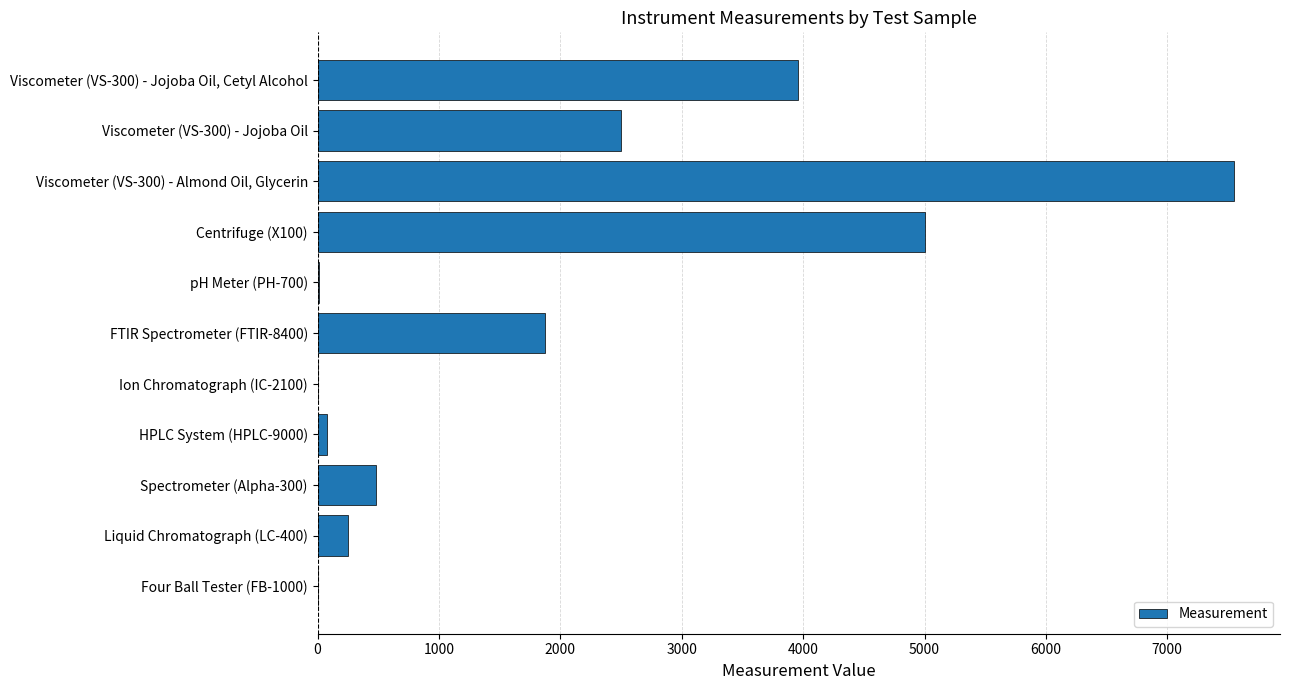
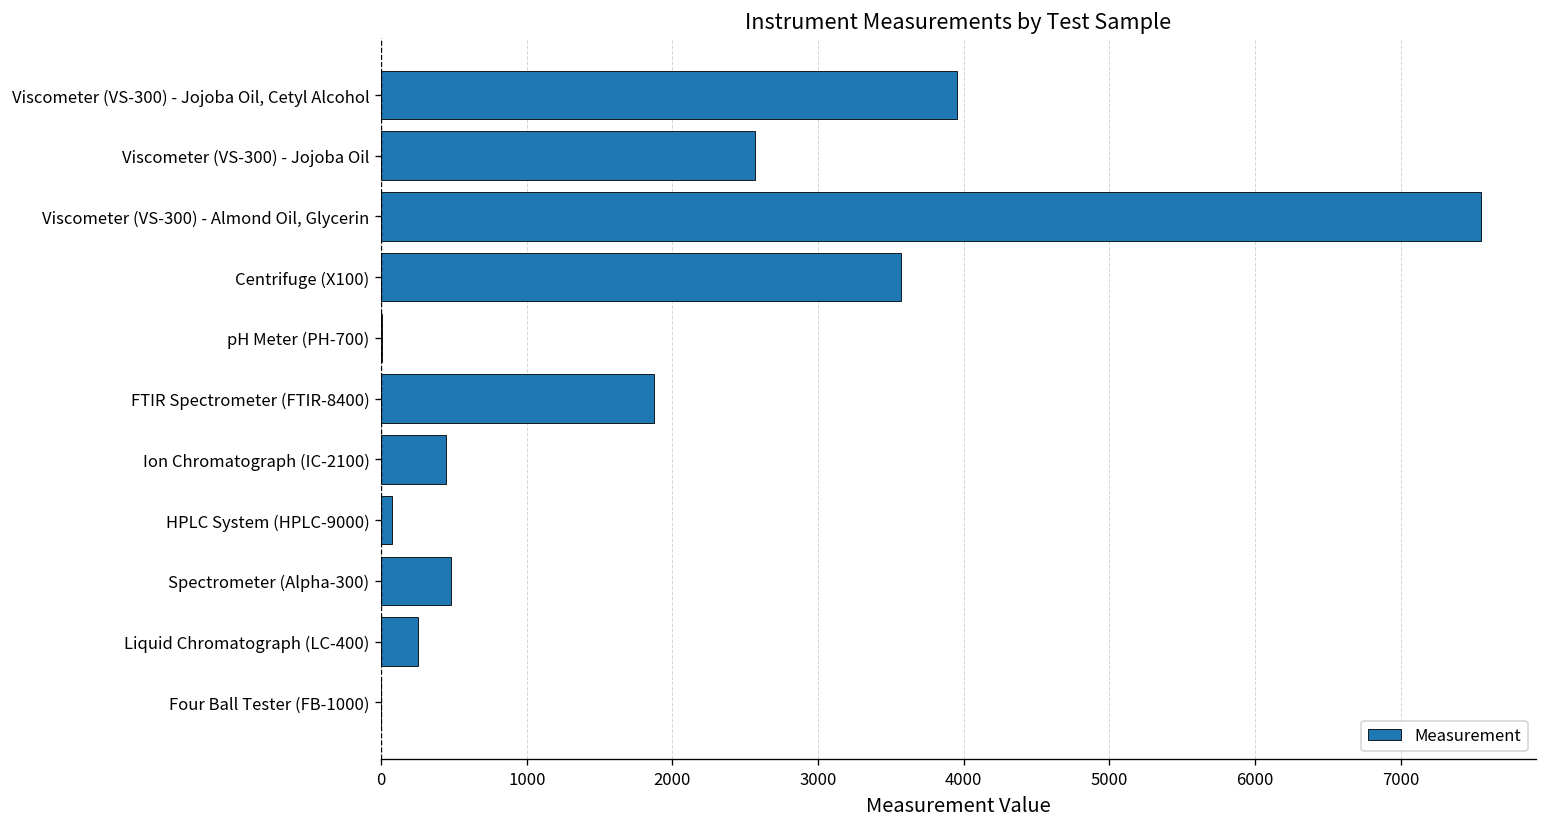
Viscometer (VS-300) - Jojoba Oil: 2500 -> 2570
Centrifuge (X100): 5000 -> 3570
Ion Chromatograph (IC-2100): 0 -> 450
